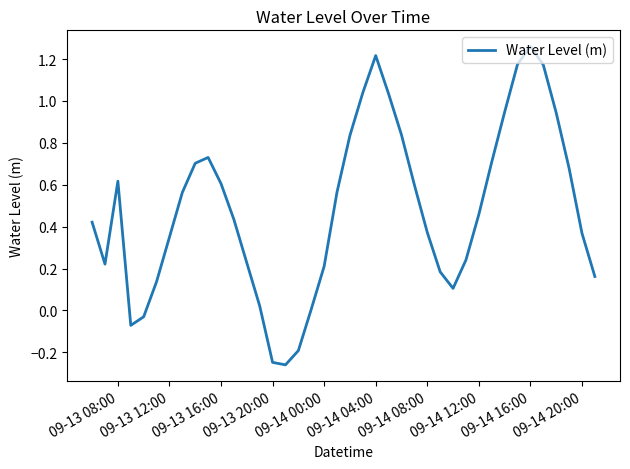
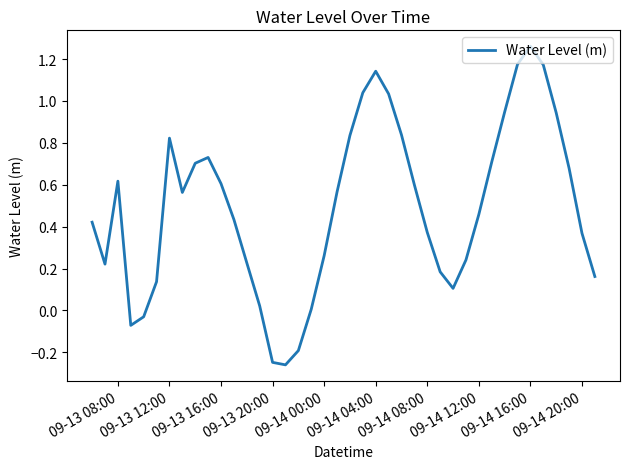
09-13 12:00: 0.35 -> 0.82
09-14 00:00: 0.21 -> 0.26
09-14 04:00: 1.22 -> 1.14
